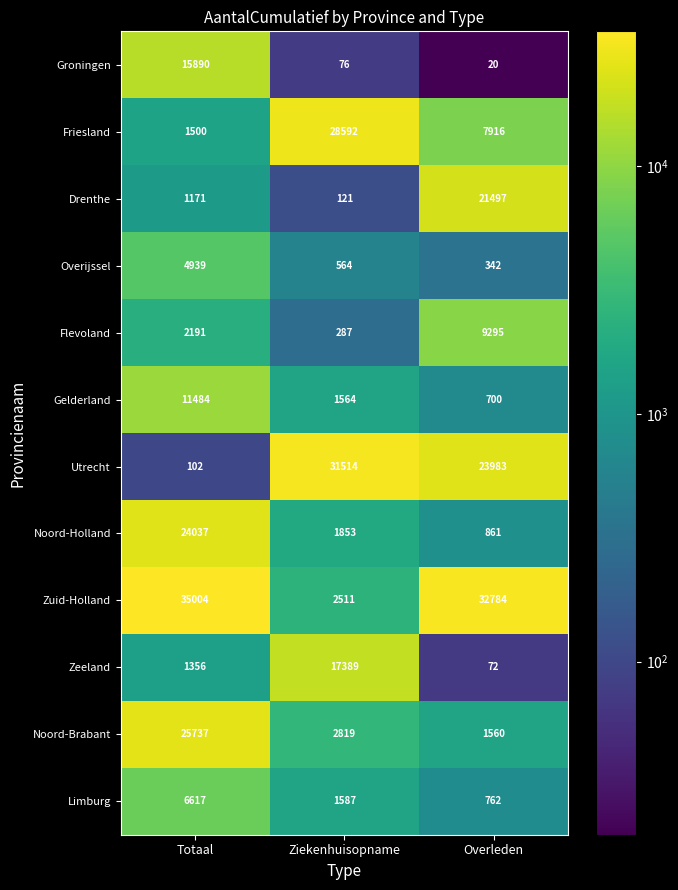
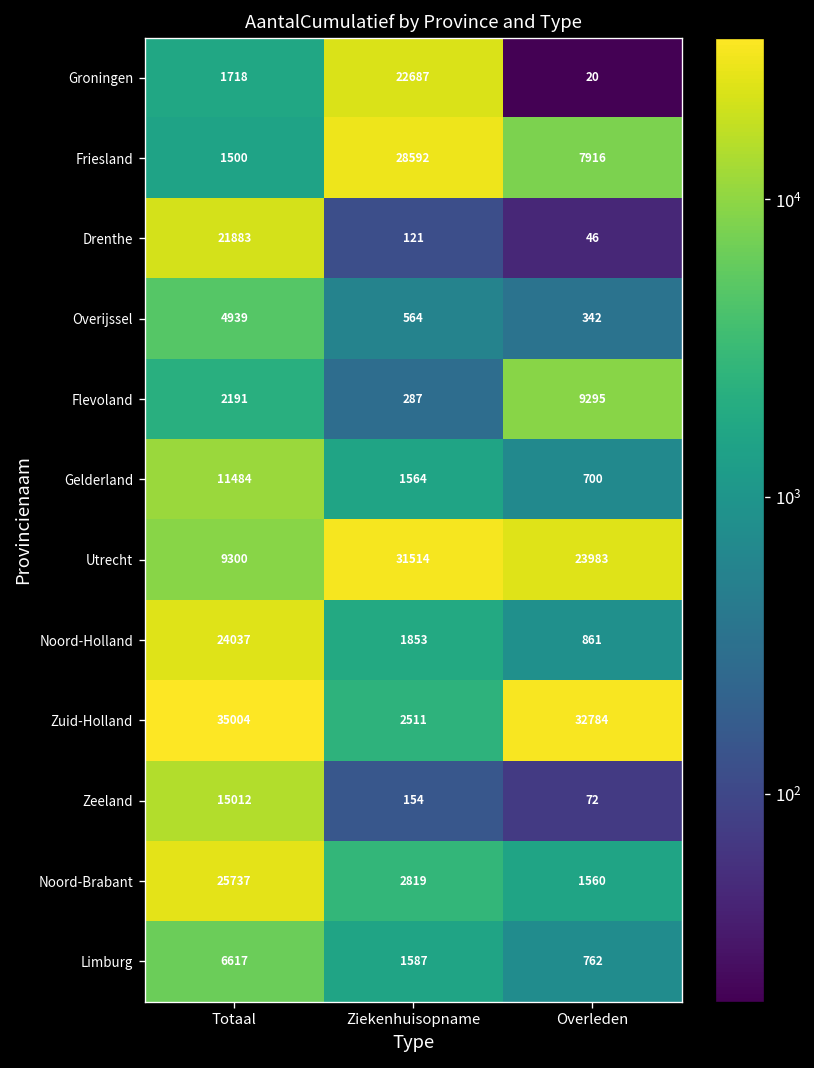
Groningen, Totaal: 15890 -> 1718
Groningen, Ziekenhuisopname: 76 -> 22687
Drenthe, Totaal: 1171 -> 21883
Drenthe, Overleden: 21497 -> 46
Utrecht, Totaal: 102 -> 9300
Zeeland, Totaal: 1356 -> 15012
Zeeland, Ziekenhuisopname: 17389 -> 154
